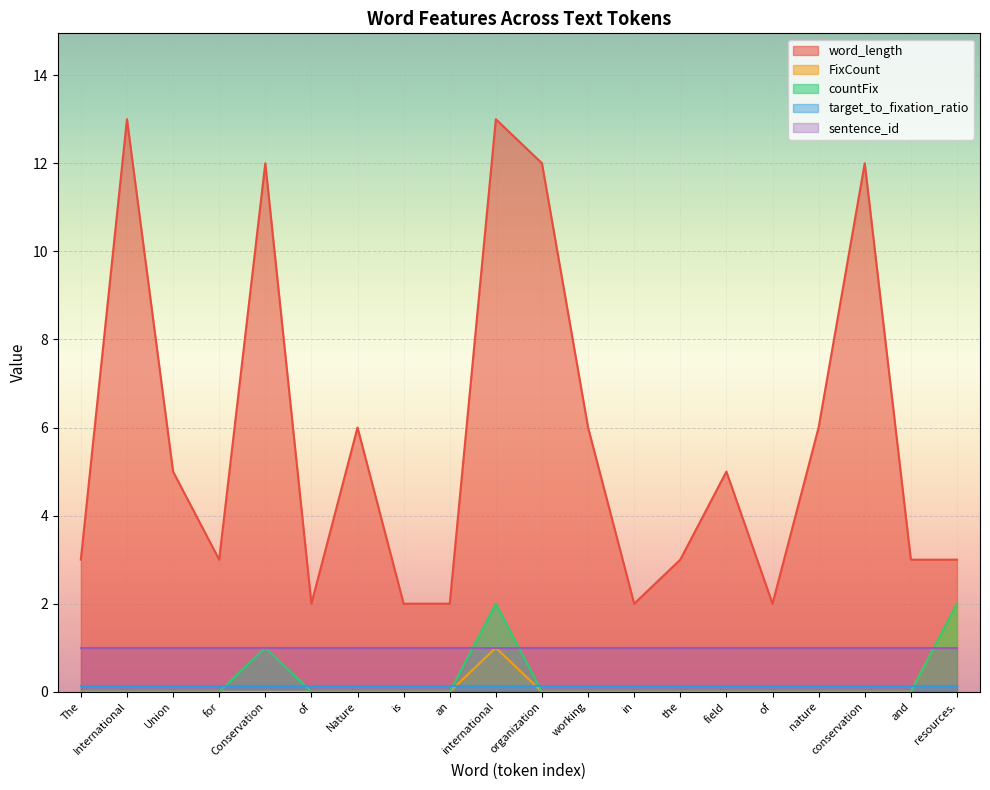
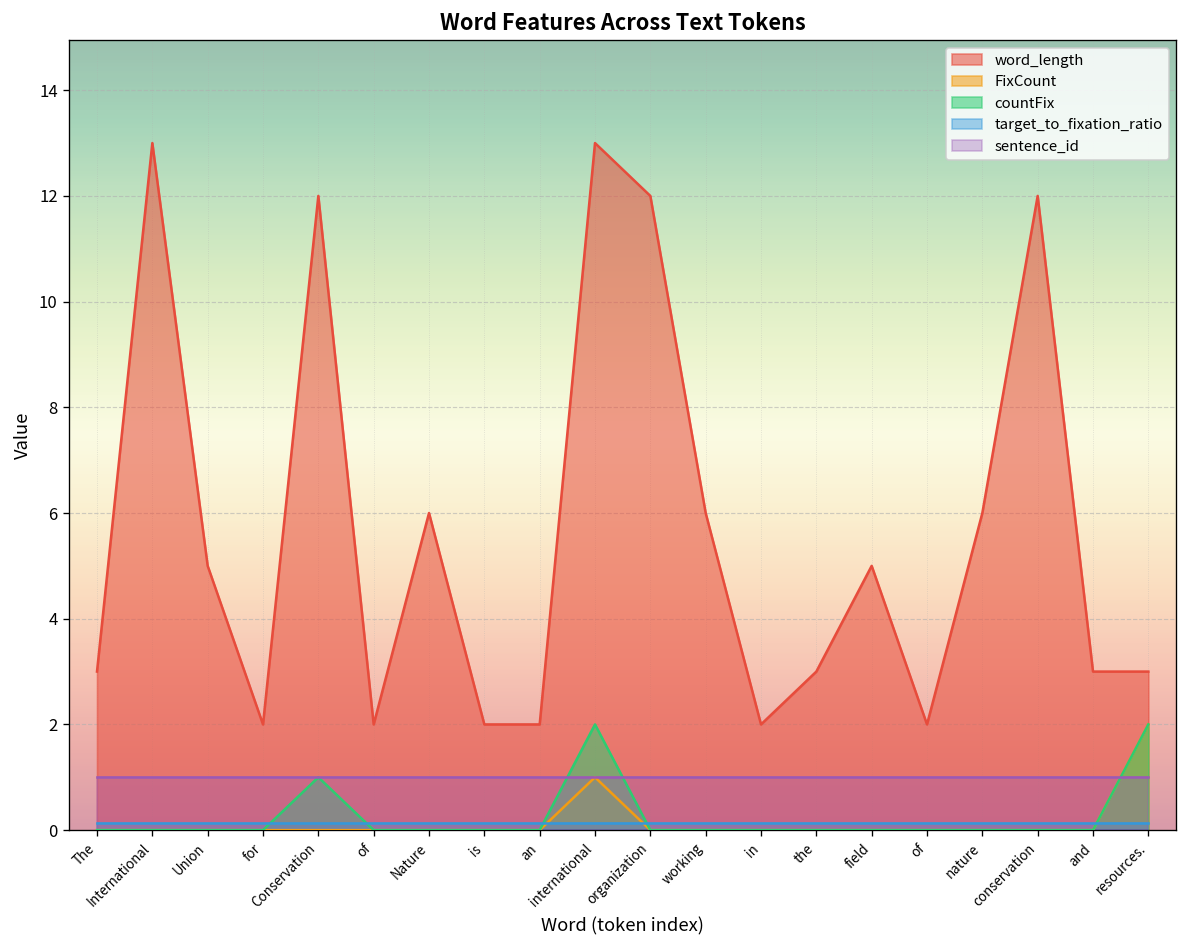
word_length, for: 3 -> 2
